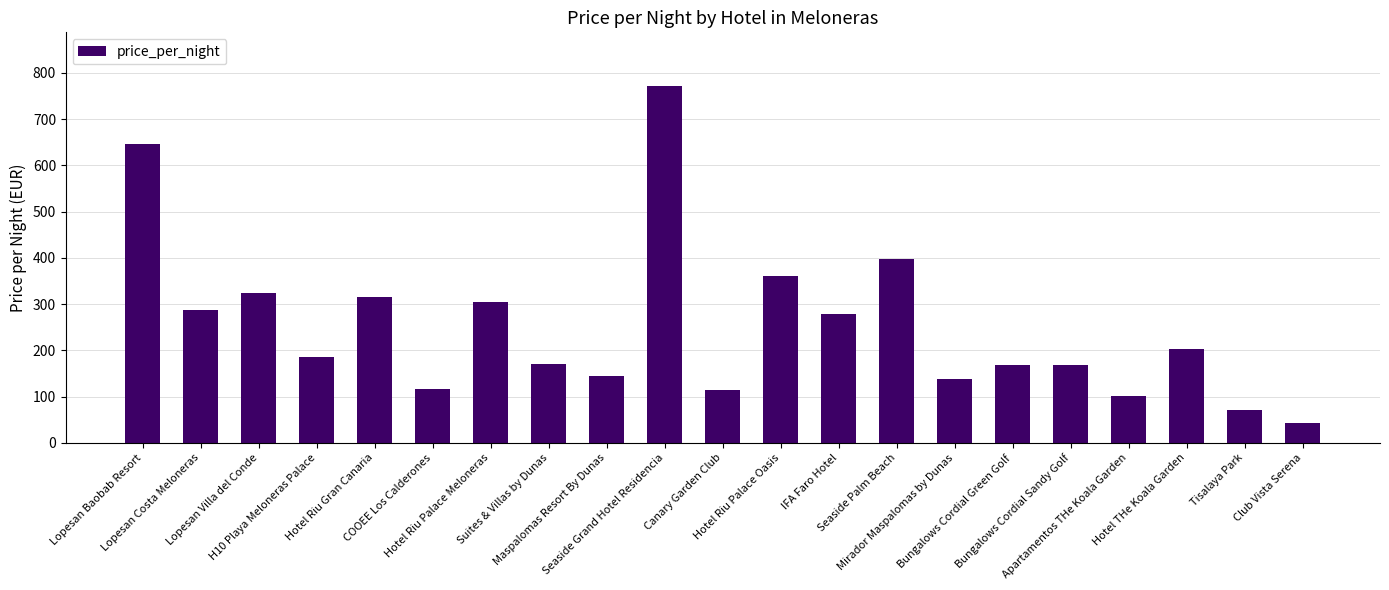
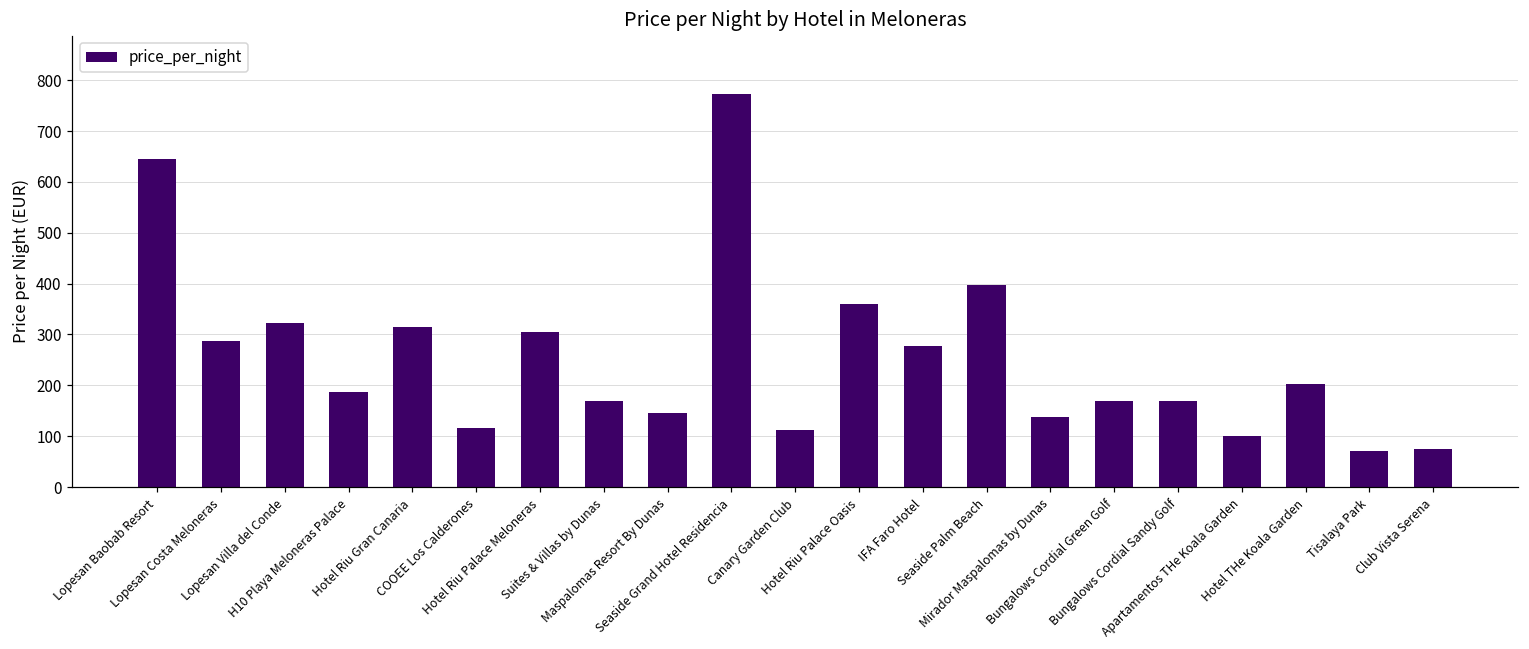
Club Vista Serena: 40 -> 70
